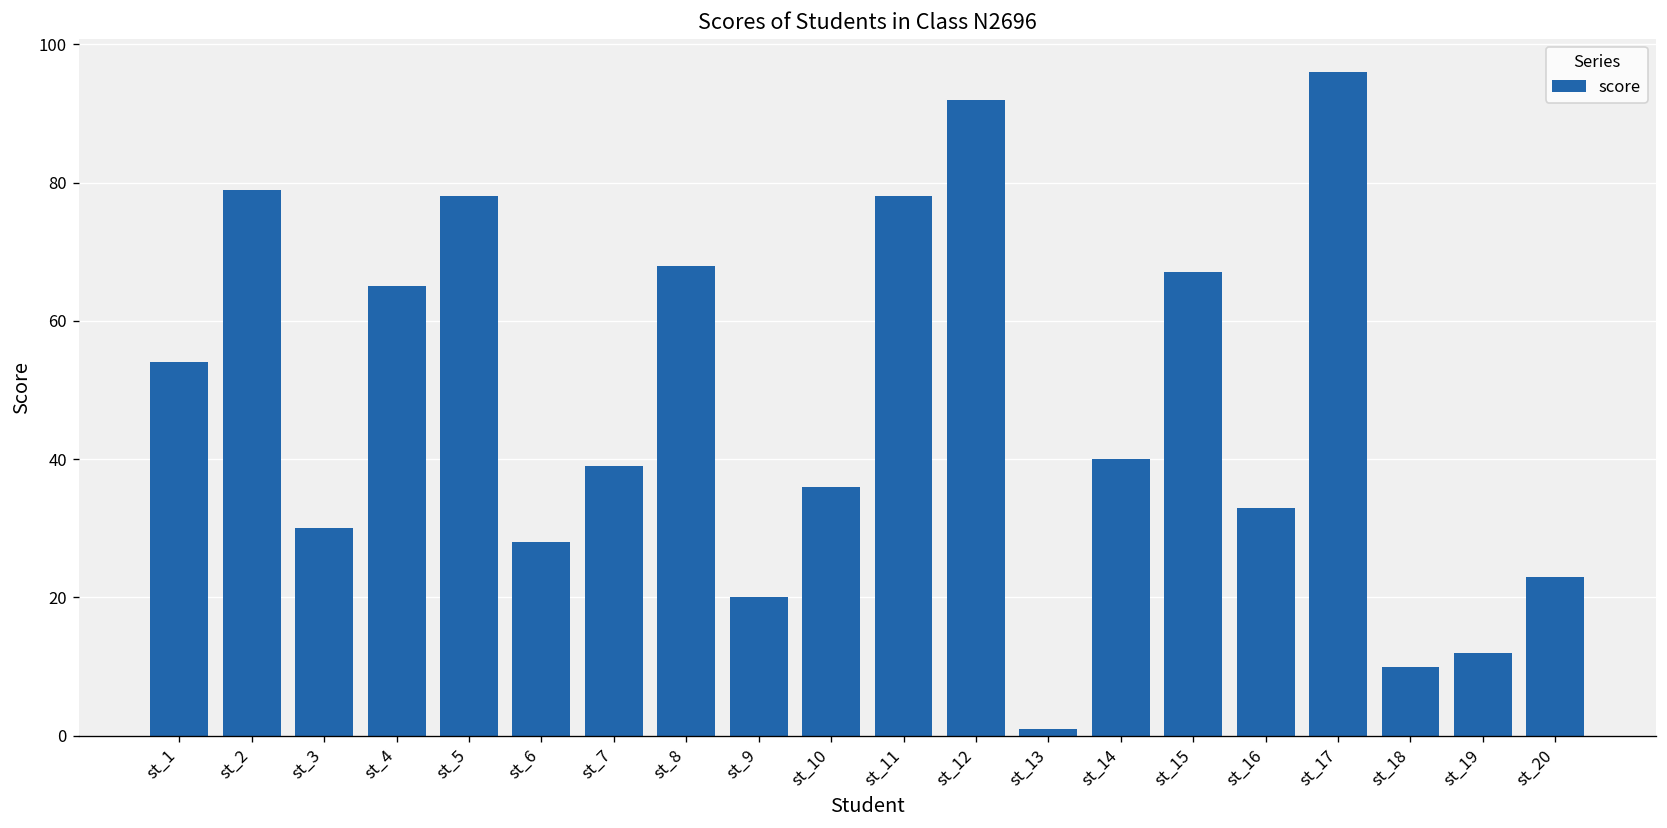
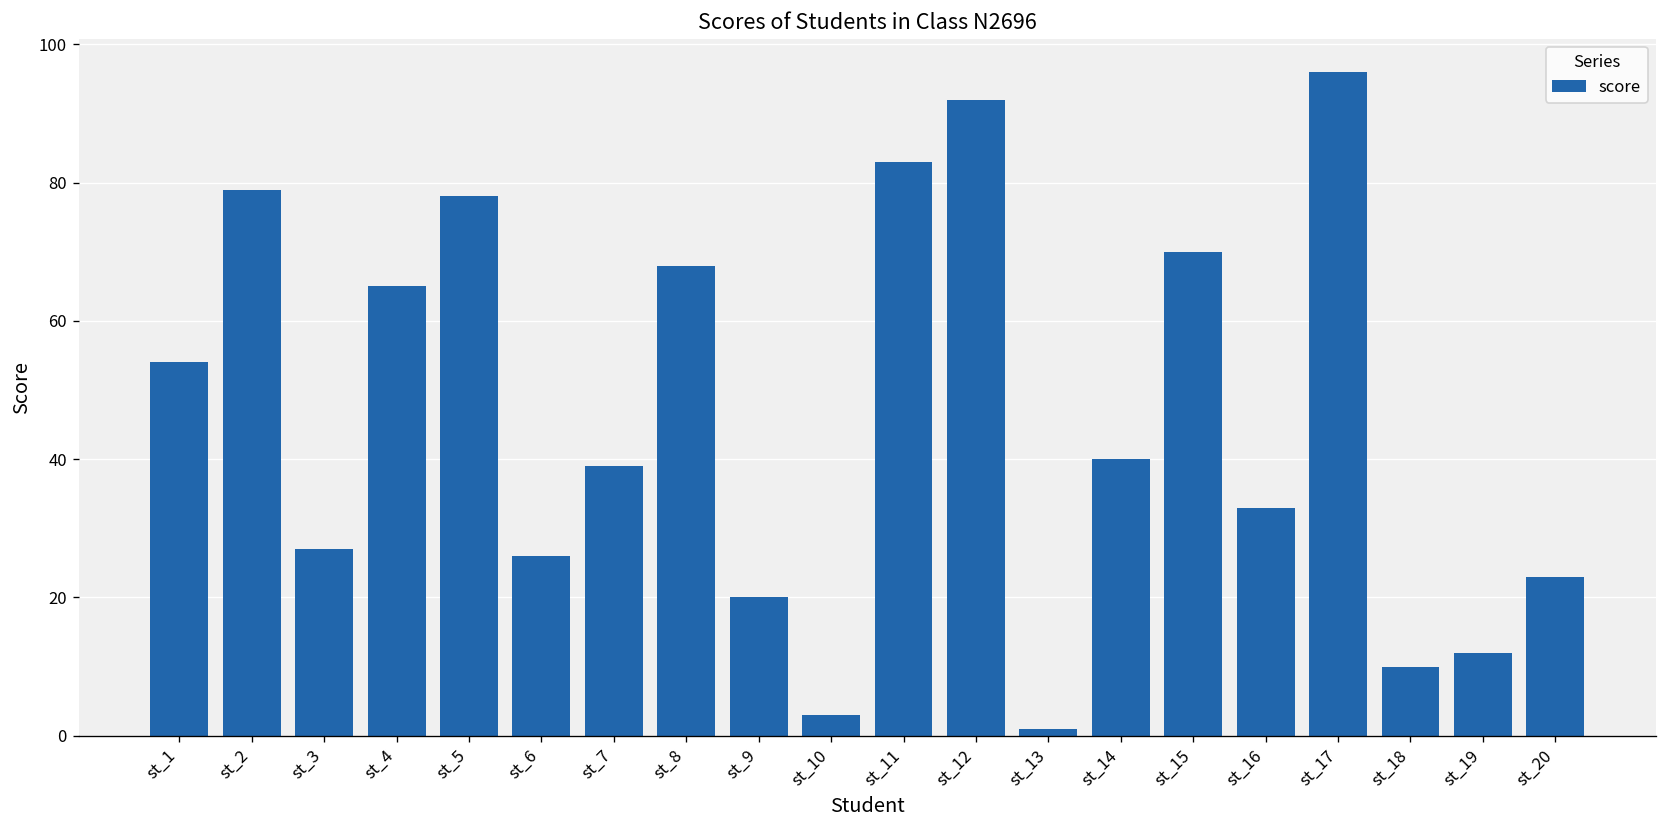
st_3: 30 -> 27
st_6: 28 -> 26
st_10: 36 -> 3
st_11: 78 -> 83
st_15: 67 -> 70
